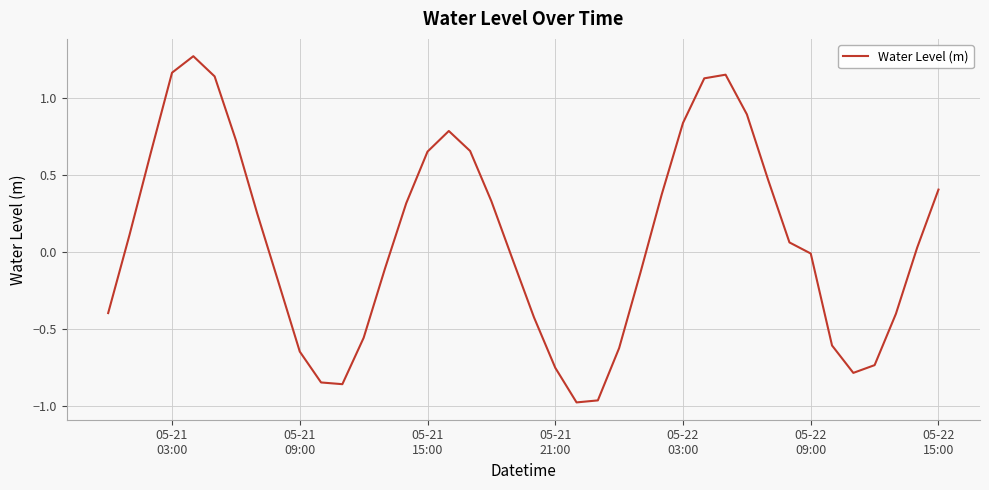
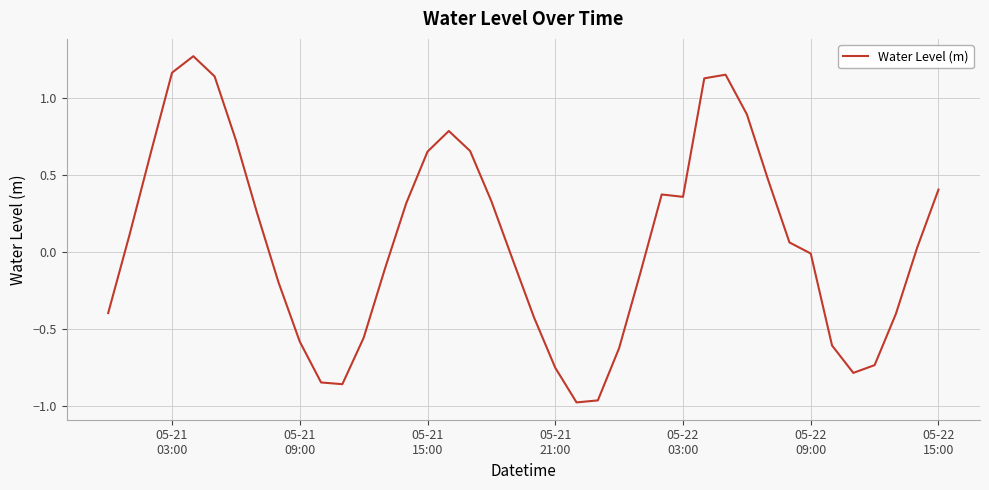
05-21 09:00: -0.65 -> -0.58
05-22 03:00: 0.84 -> 0.36
